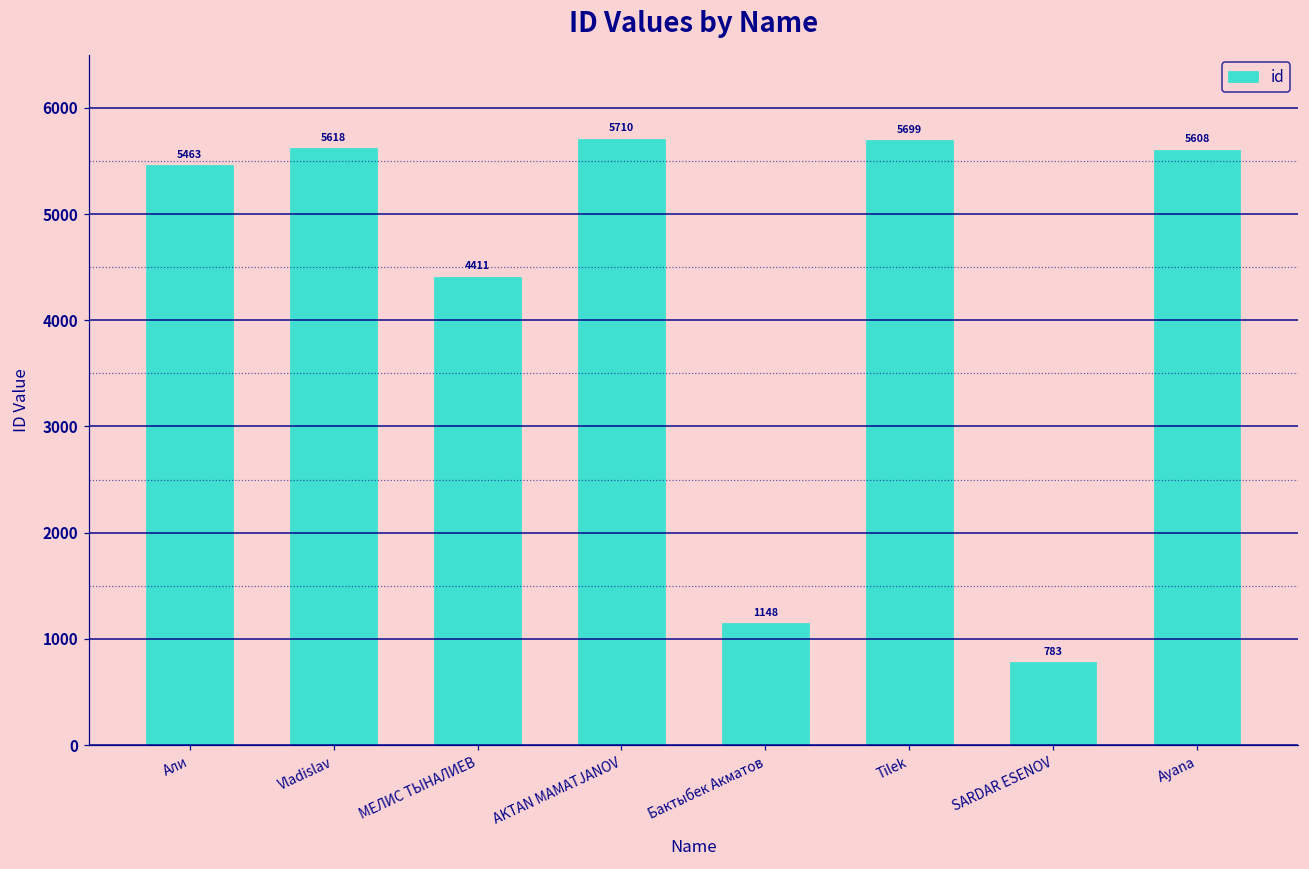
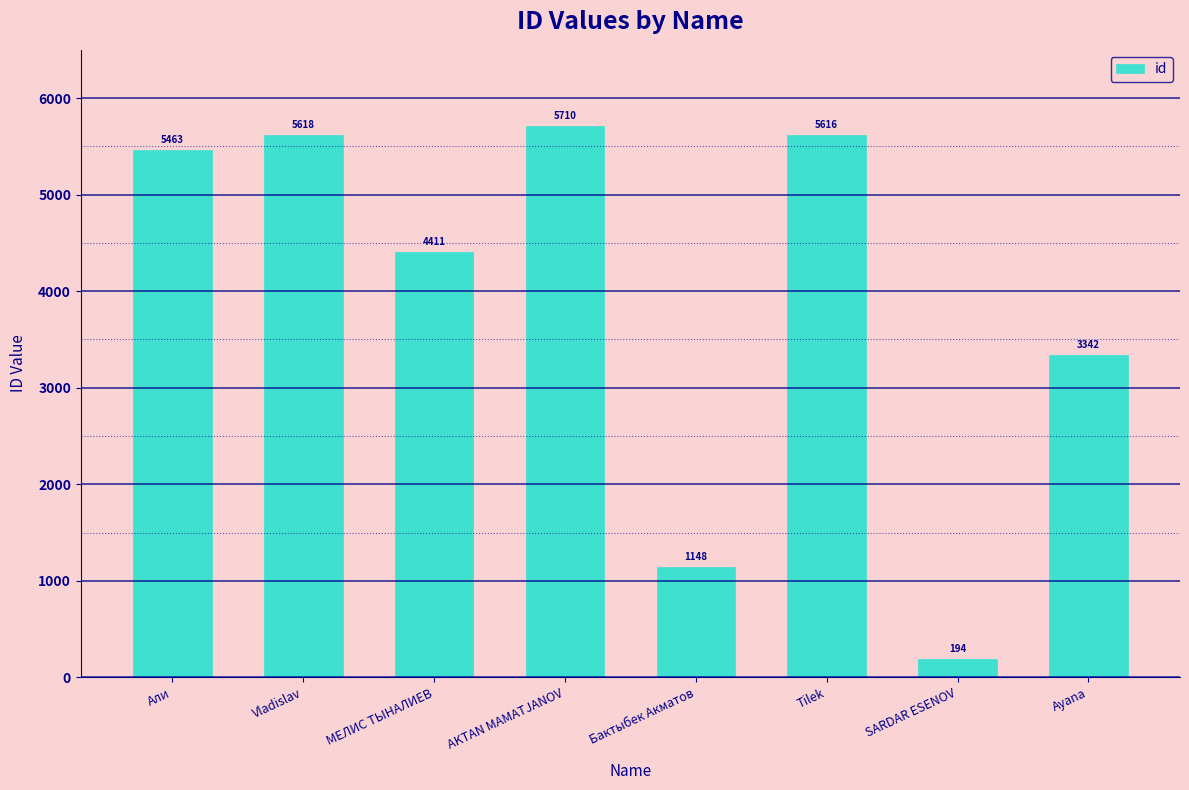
Tilek: 5699 -> 5616
SARDAR ESENOV: 783 -> 194
Ayana: 5608 -> 3342
